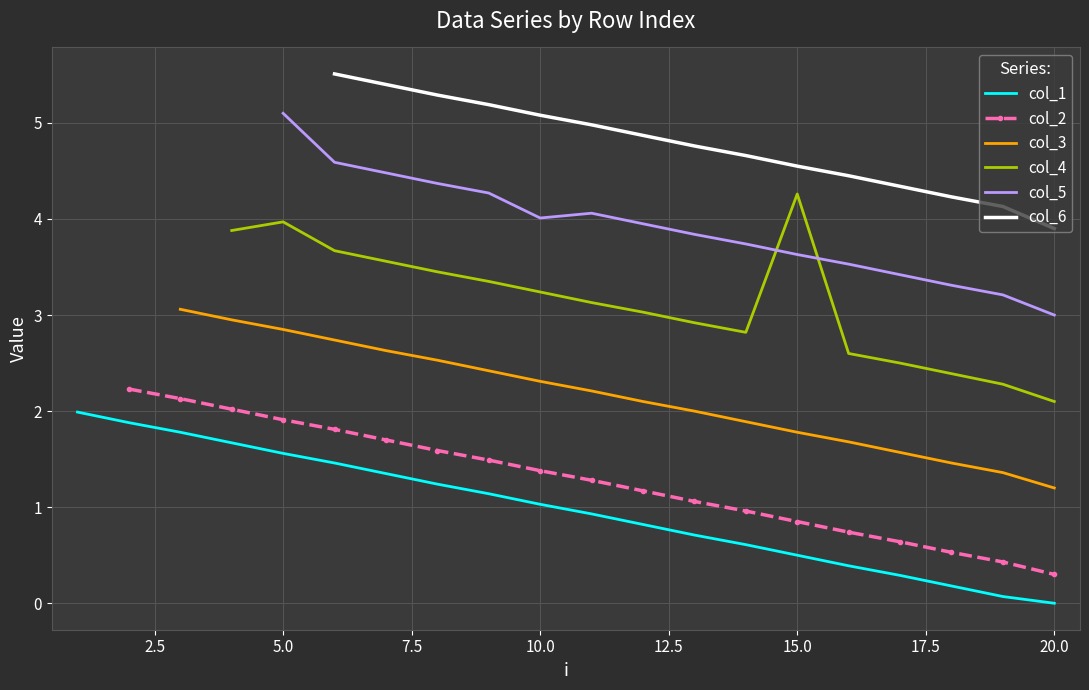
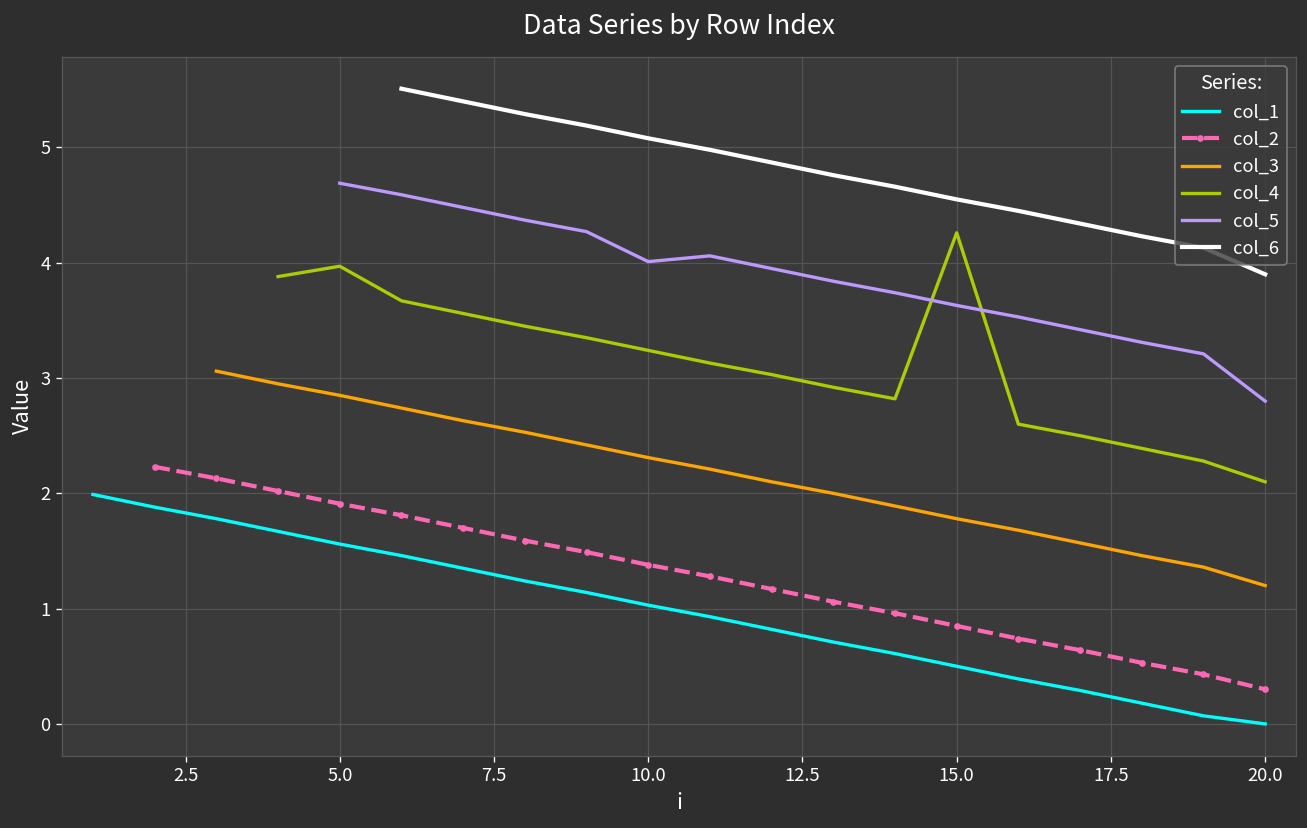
col_5, 5.0: 5.1 -> 4.7
col_5, 20.0: 3.0 -> 2.8
